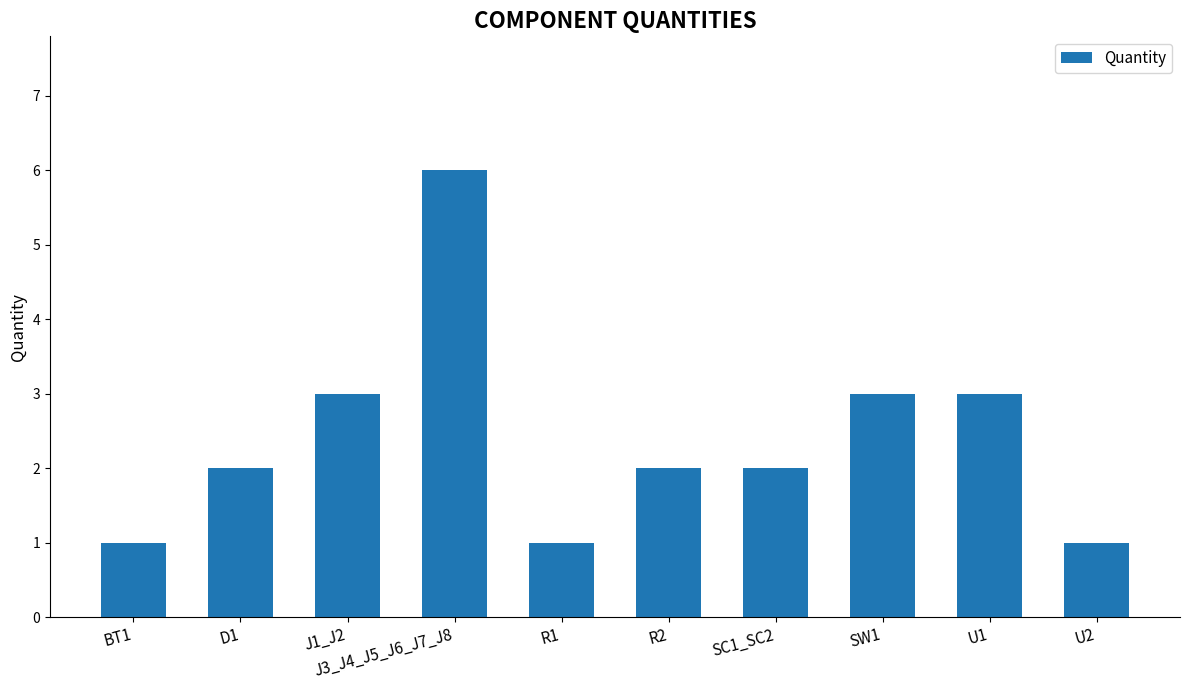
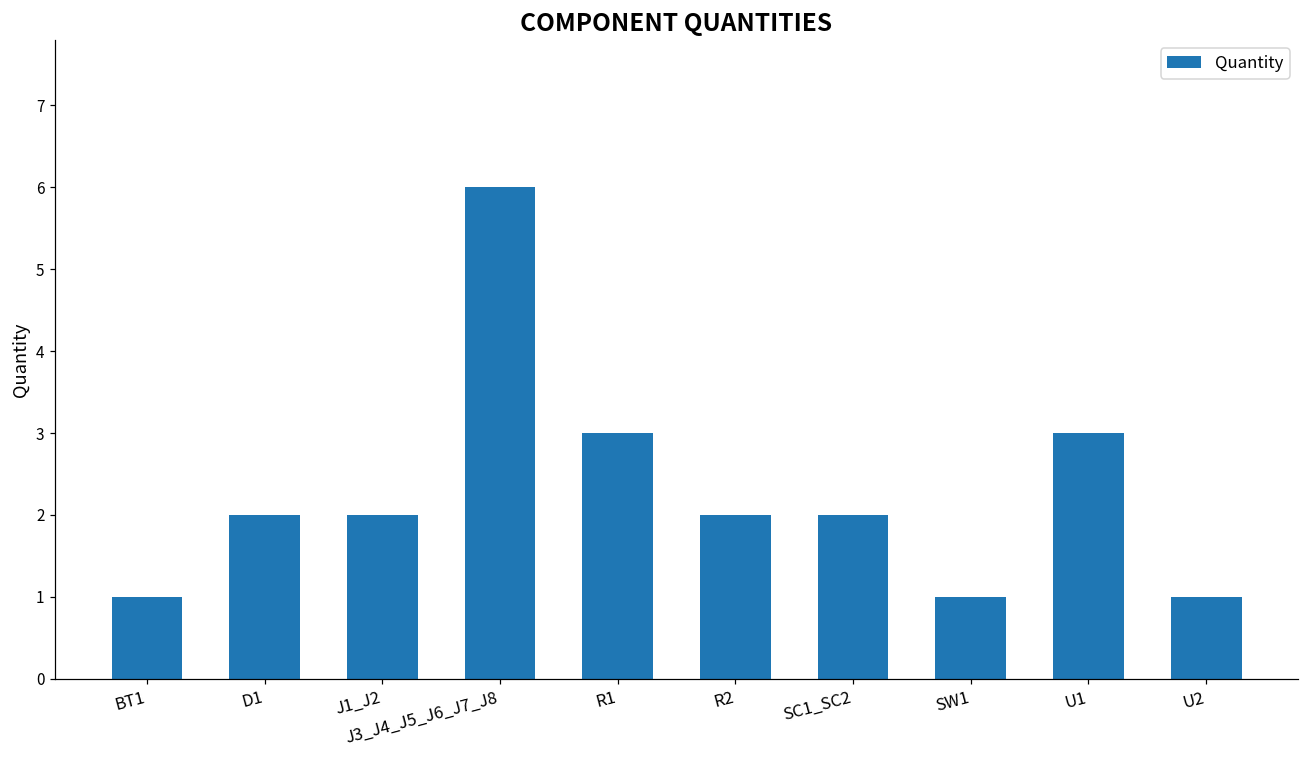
J1_J2: 3 -> 2
R1: 1 -> 3
SW1: 3 -> 1
